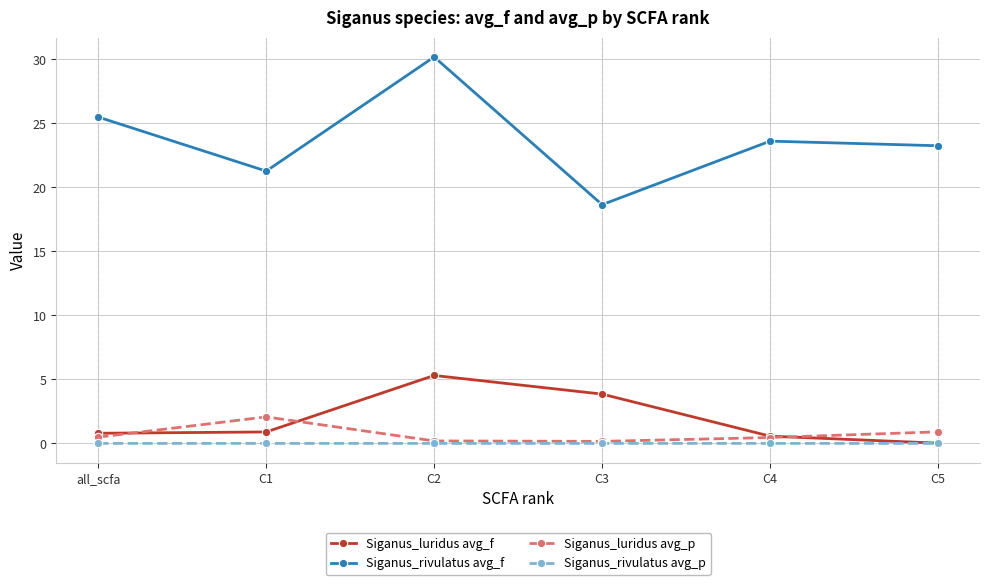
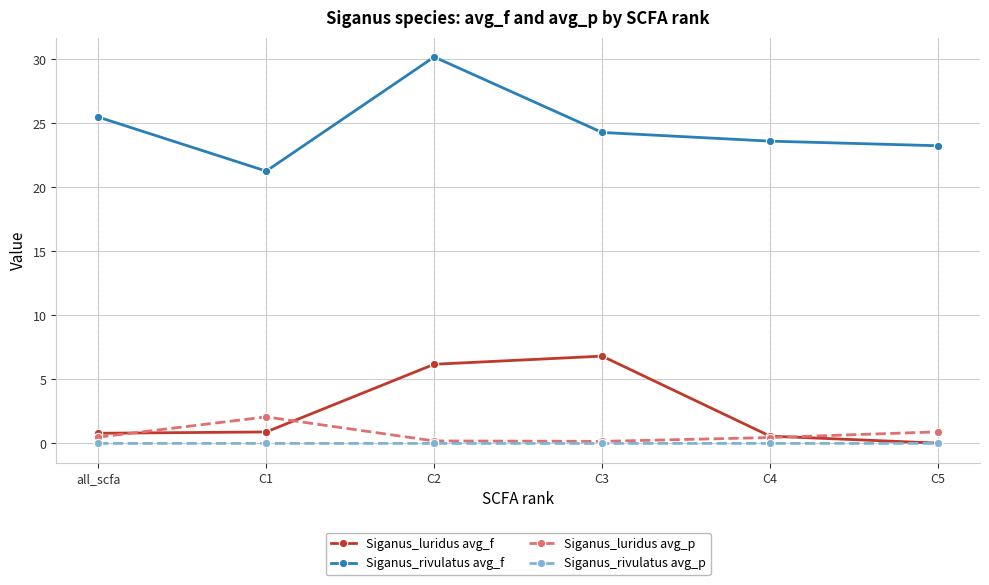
Siganus_luridus avg_f, C2: 5.3 -> 6.2
Siganus_luridus avg_f, C3: 3.9 -> 6.8
Siganus_rivulatus avg_f, C3: 18.6 -> 24.3
